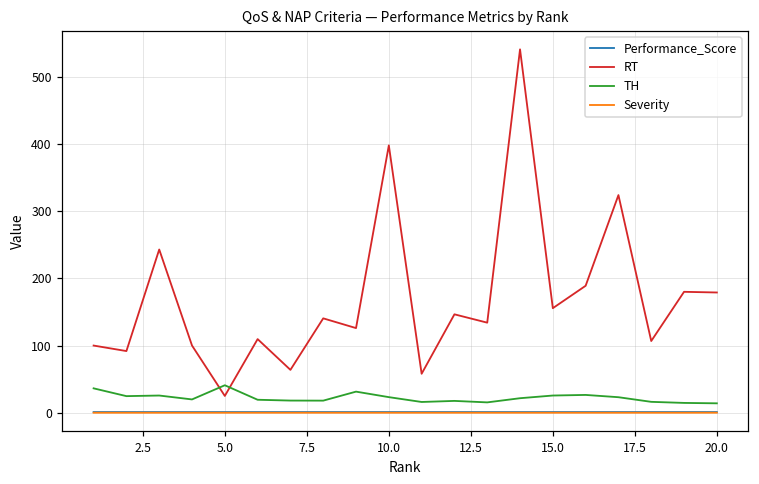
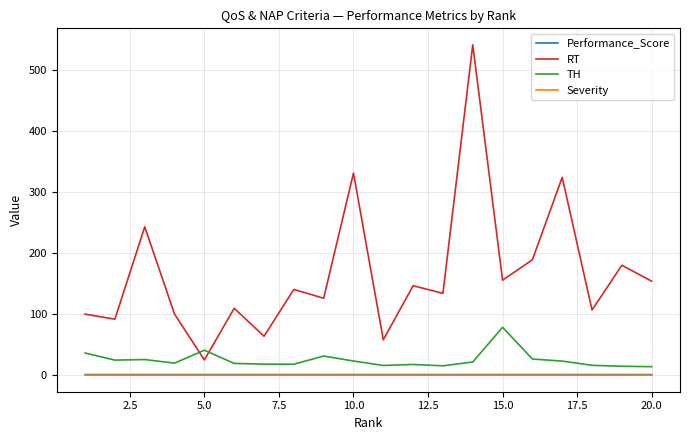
RT, 10.0: 400 -> 330
TH, 15.0: 30 -> 80
RT, 20.0: 180 -> 150
